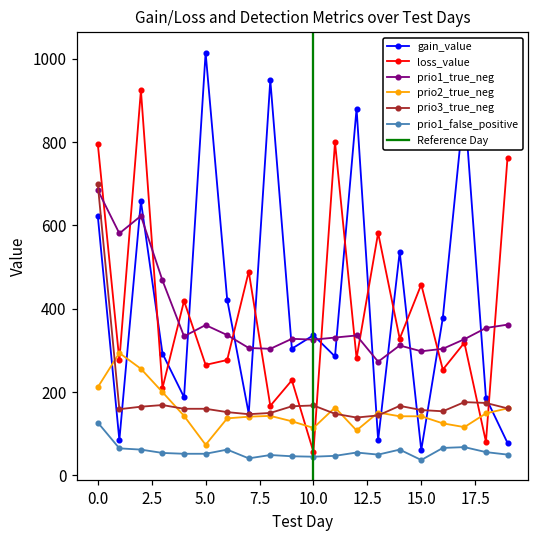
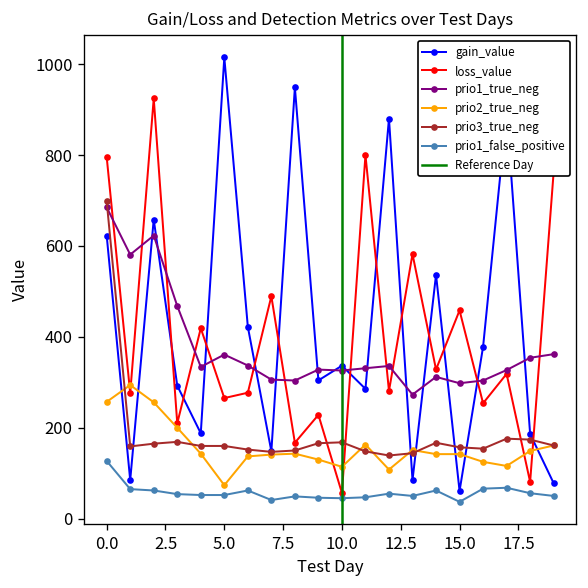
prio2_true_neg, 0.0: 210 -> 260
